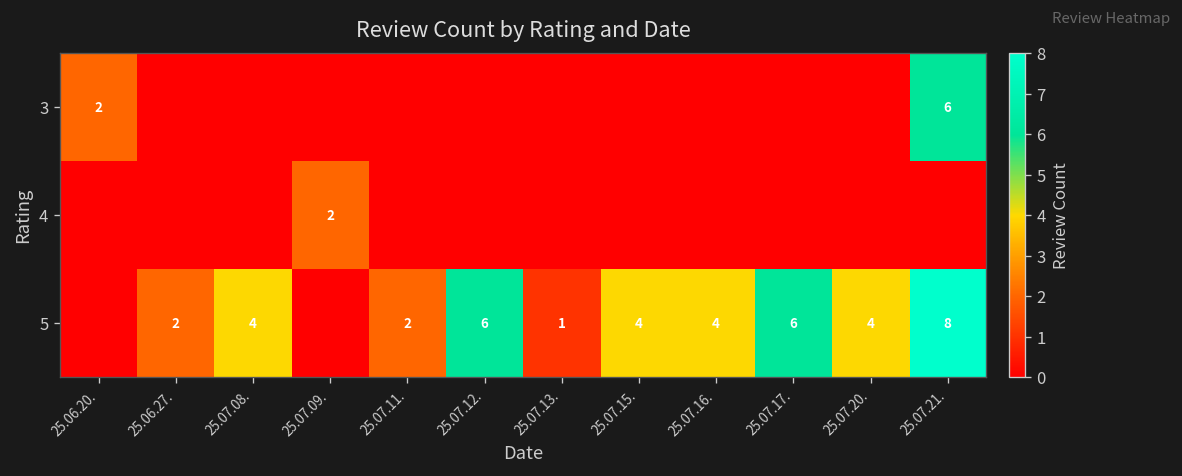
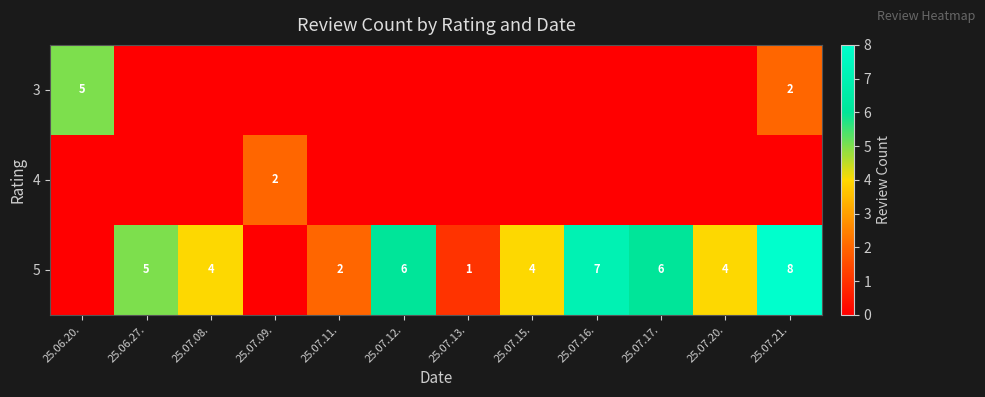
3, 25.06.20.: 2 -> 5
3, 25.07.21.: 6 -> 2
5, 25.06.27.: 2 -> 5
5, 25.07.16.: 4 -> 7
